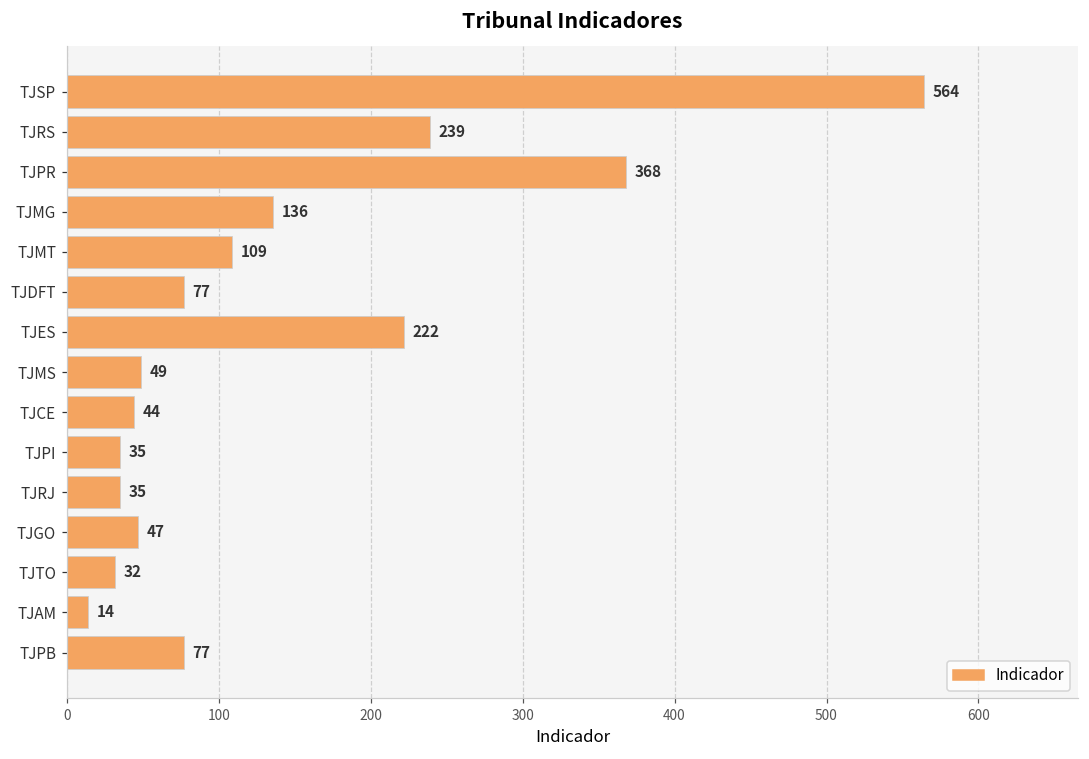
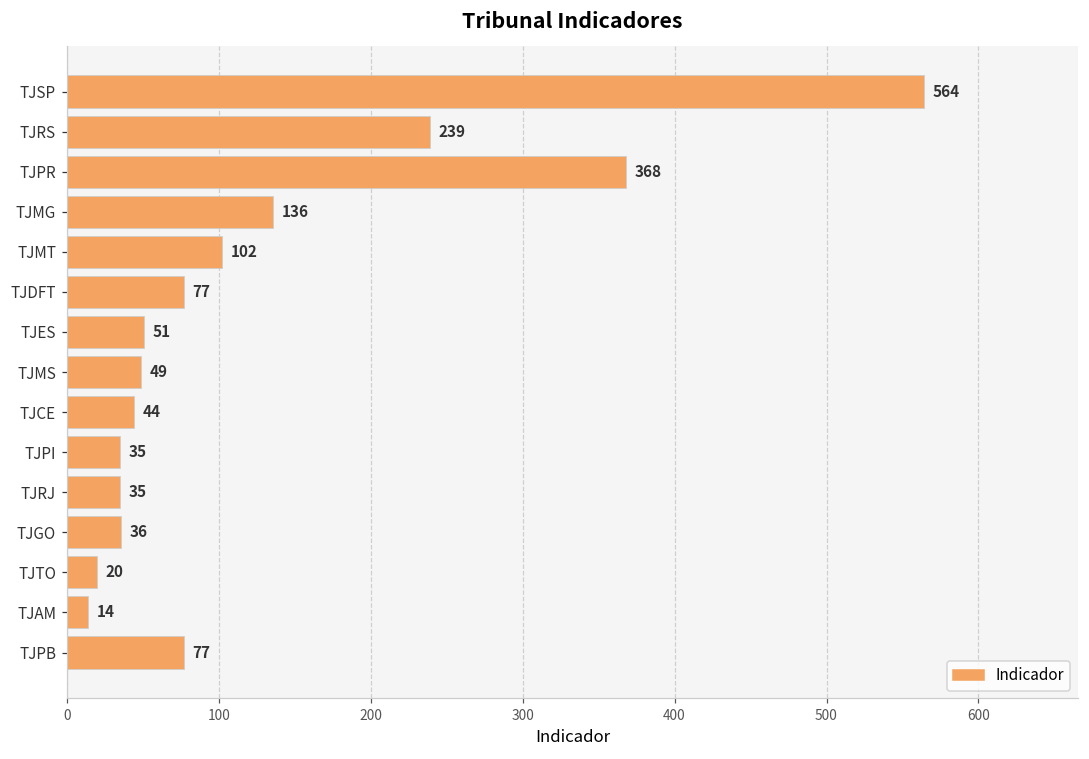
TJMT: 109 -> 102
TJES: 222 -> 51
TJGO: 47 -> 36
TJTO: 32 -> 20
